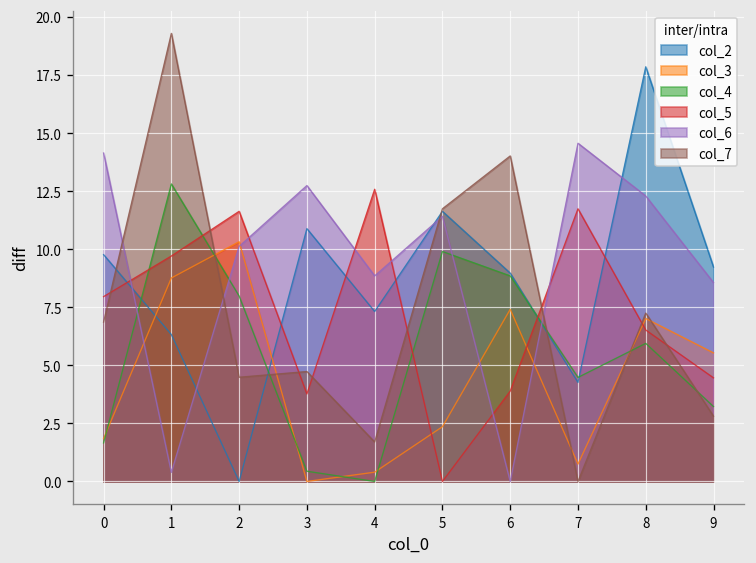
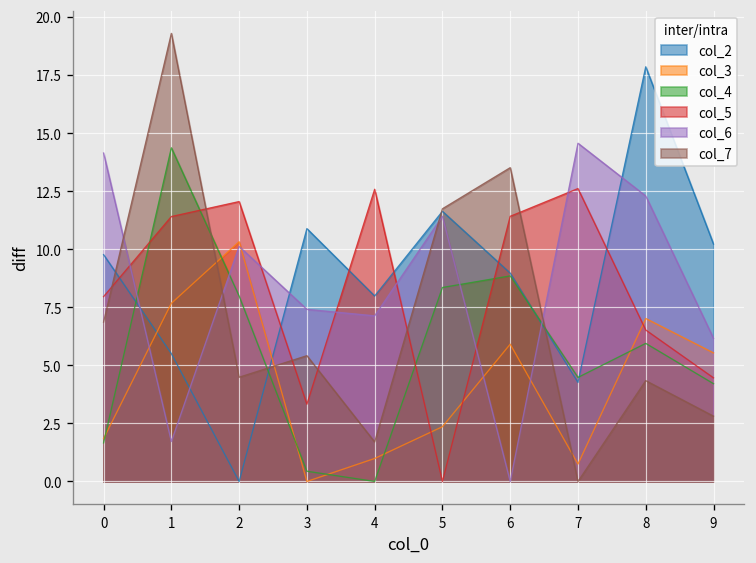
col_2, 1: 6.3 -> 5.5
col_3, 1: 8.8 -> 7.7
col_4, 1: 12.8 -> 14.4
col_5, 1: 9.7 -> 11.4
col_6, 1: 0.4 -> 1.7
col_5, 2: 11.6 -> 12.1
col_5, 3: 3.8 -> 3.3
col_6, 3: 12.7 -> 7.4
col_7, 3: 4.7 -> 5.4
col_2, 4: 7.3 -> 8.0
col_3, 4: 0.4 -> 1.0
col_6, 4: 8.9 -> 7.1
col_4, 5: 9.9 -> 8.4
col_3, 6: 7.4 -> 5.9
col_5, 6: 3.9 -> 11.4
col_7, 6: 14.0 -> 13.5
col_5, 7: 11.7 -> 12.6
col_7, 8: 7.3 -> 4.3
col_2, 9: 9.2 -> 10.2
col_4, 9: 3.2 -> 4.2
col_6, 9: 8.6 -> 6.2
